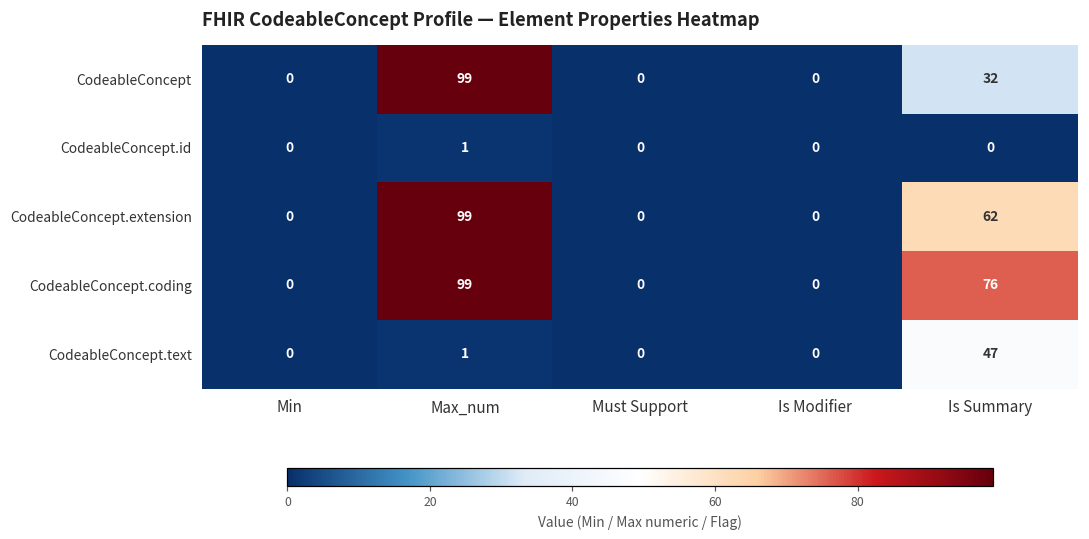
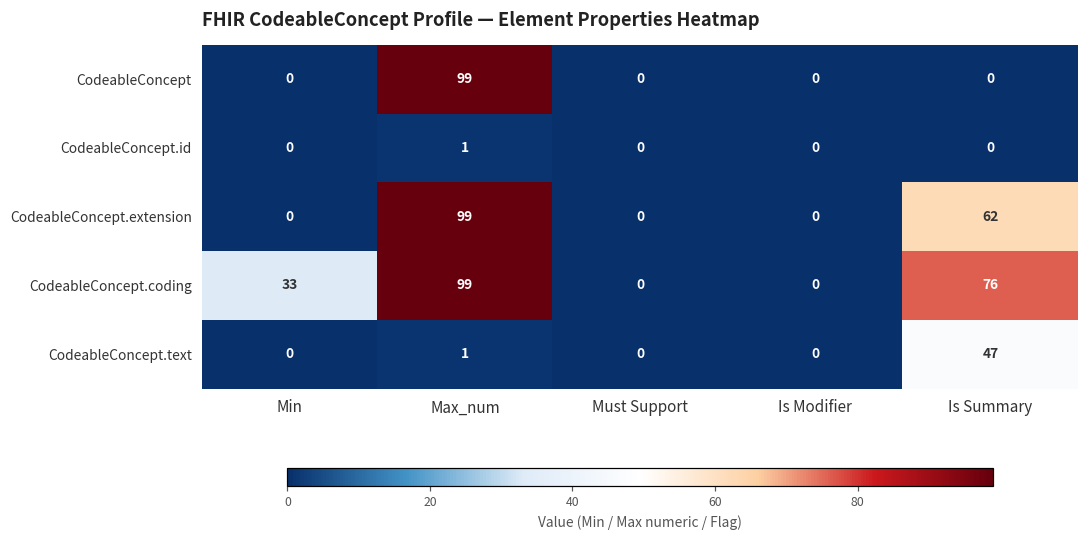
CodeableConcept, Is Summary: 32 -> 0
CodeableConcept.coding, Min: 0 -> 33
